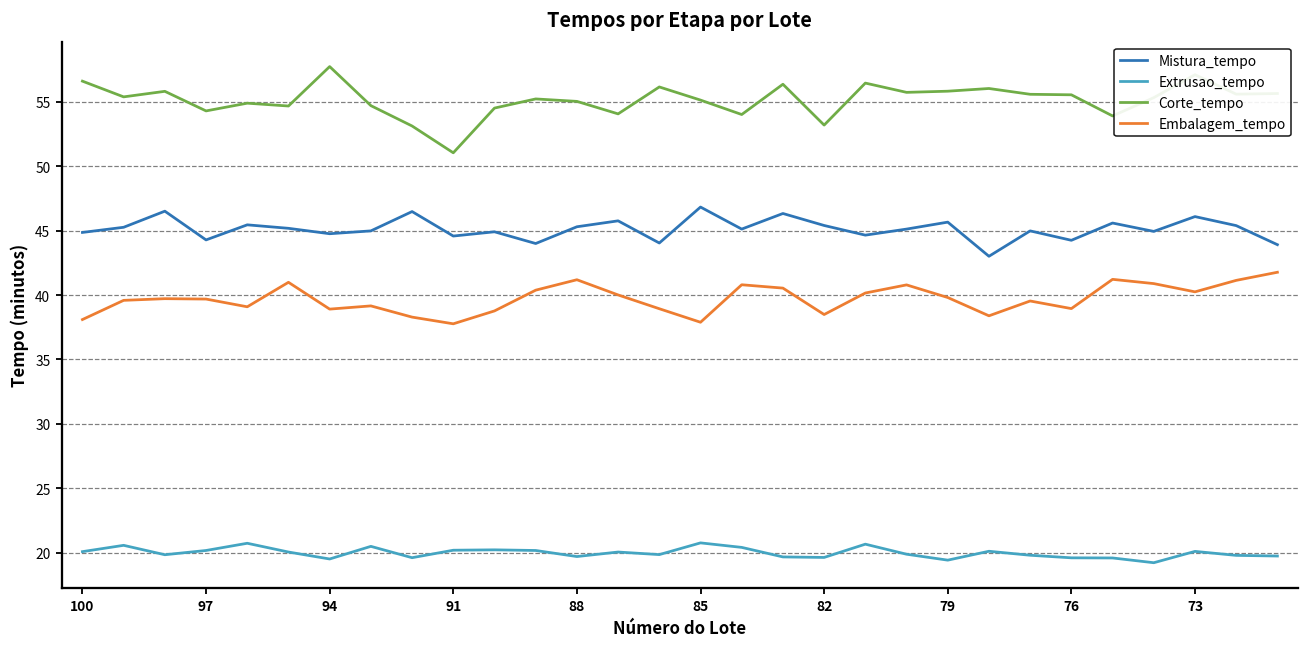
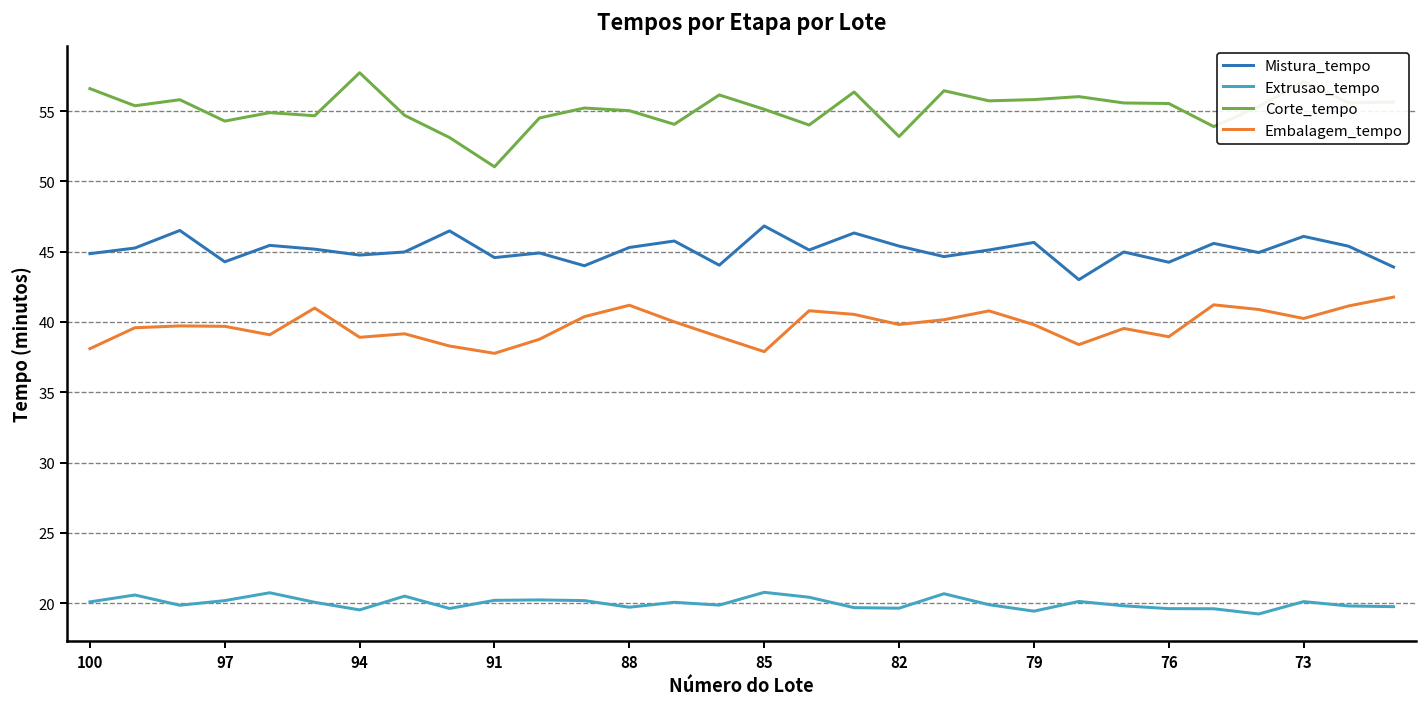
Embalagem_tempo, 82: 38.5 -> 39.8
